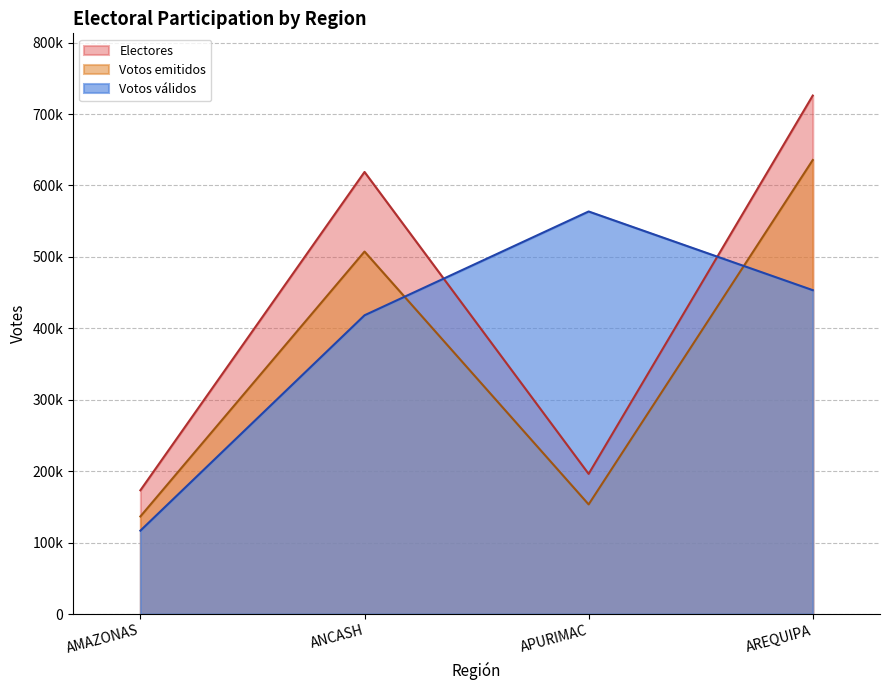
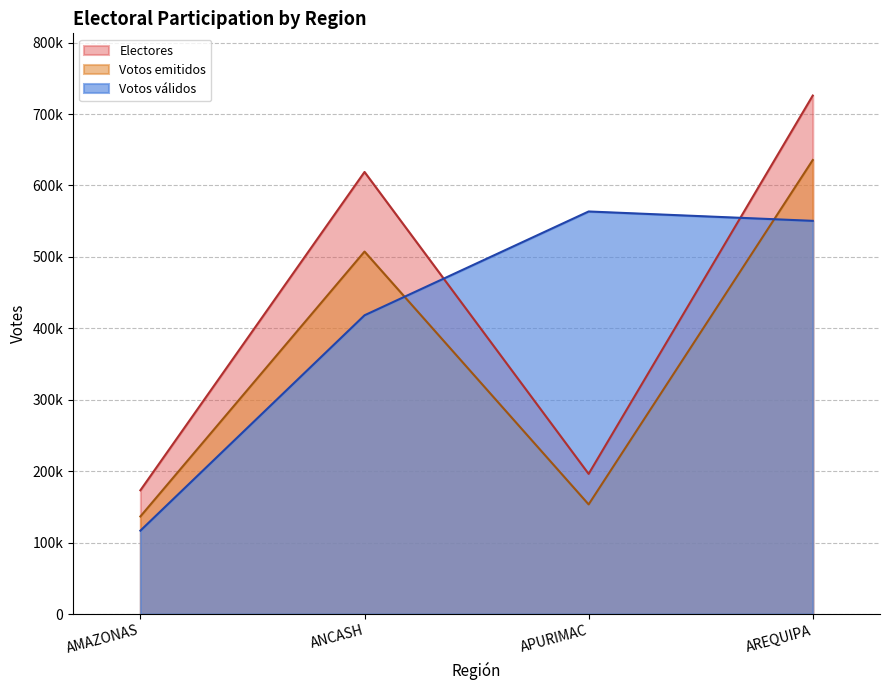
Votos válidos, AREQUIPA: 450000 -> 550000
